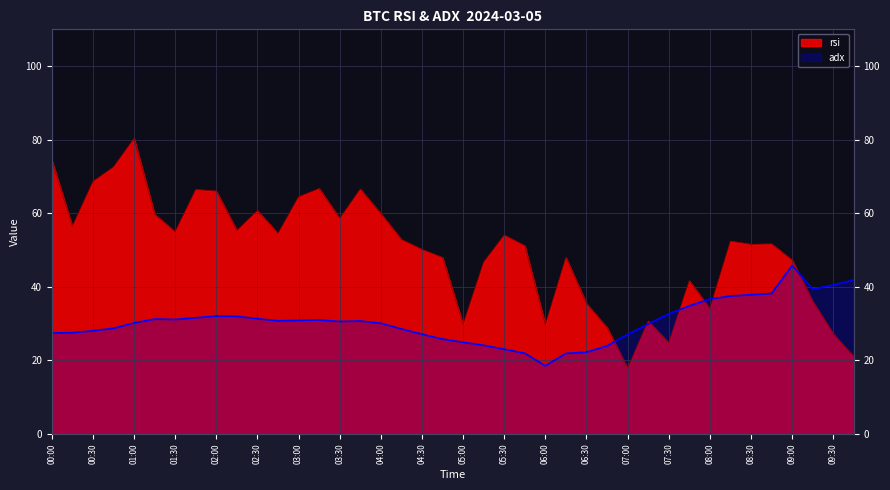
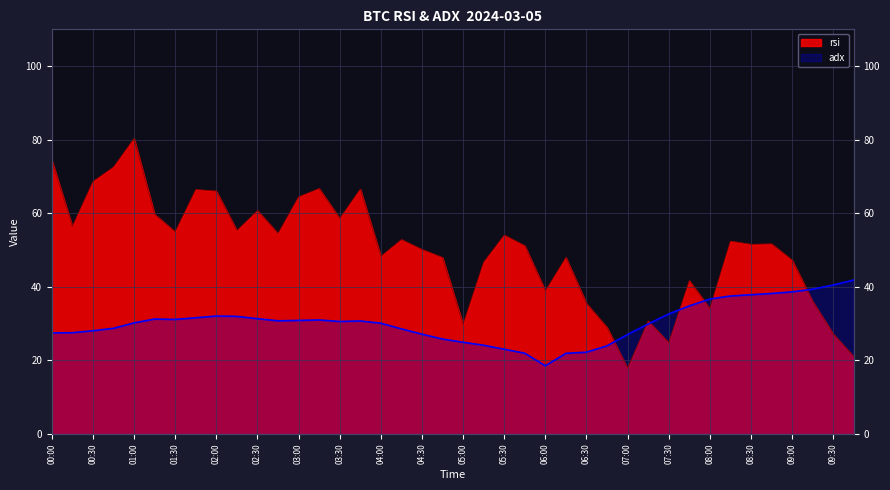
rsi, 04:00: 60 -> 48
rsi, 06:00: 30 -> 39
adx, 09:00: 46 -> 39
